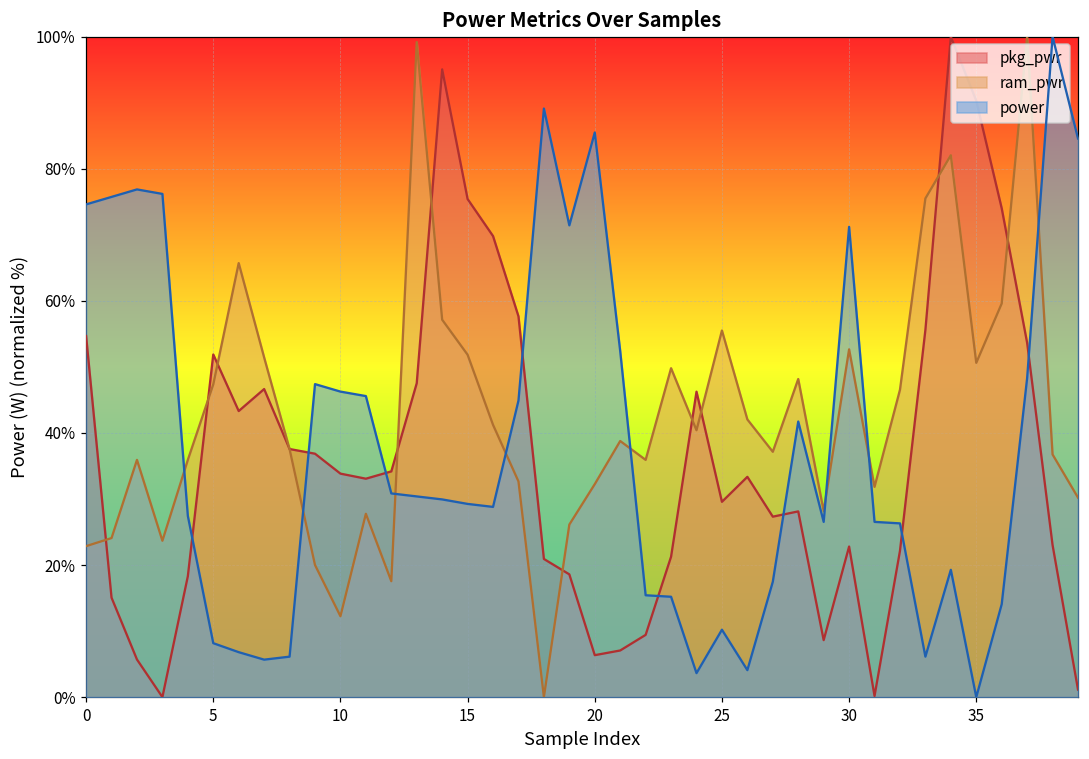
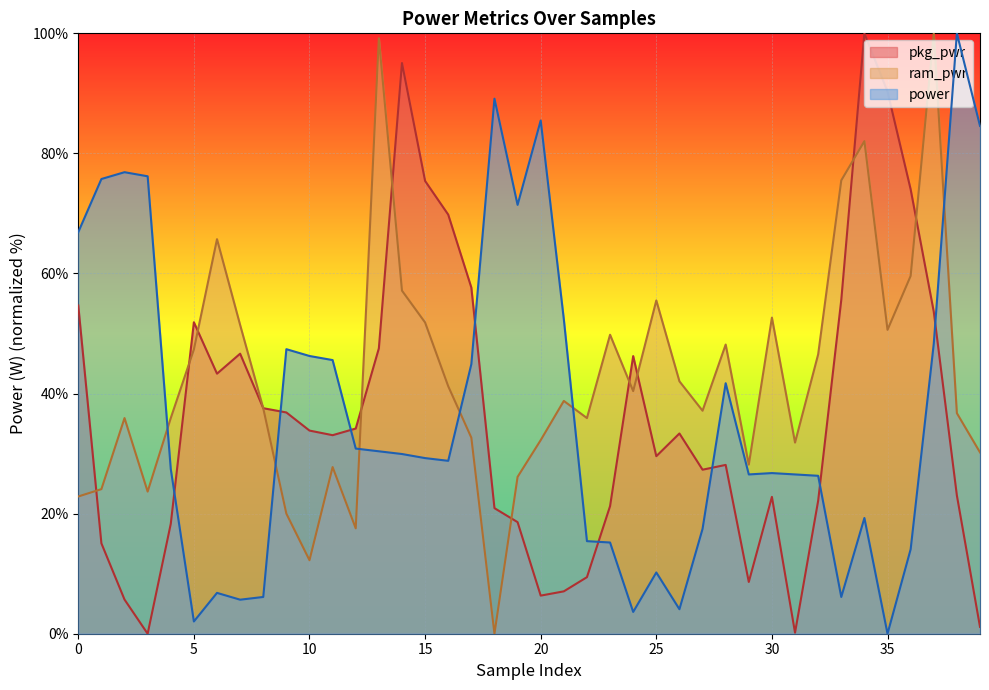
power, 0: 75% -> 67%
power, 5: 8% -> 2%
power, 30: 71% -> 27%
